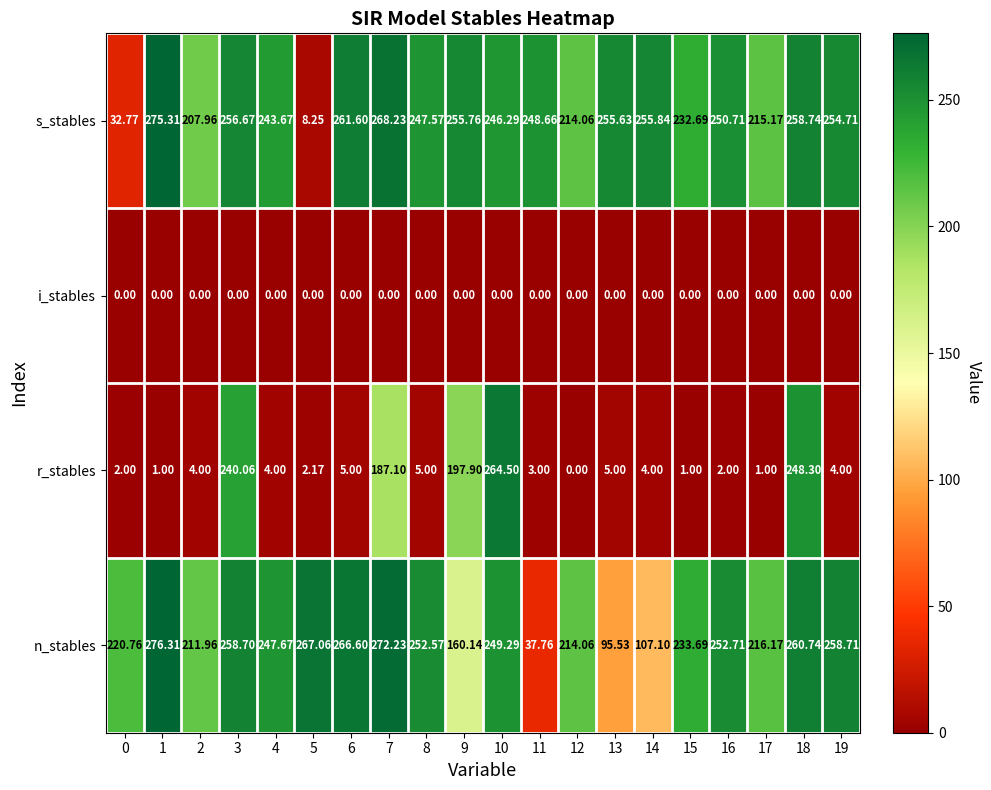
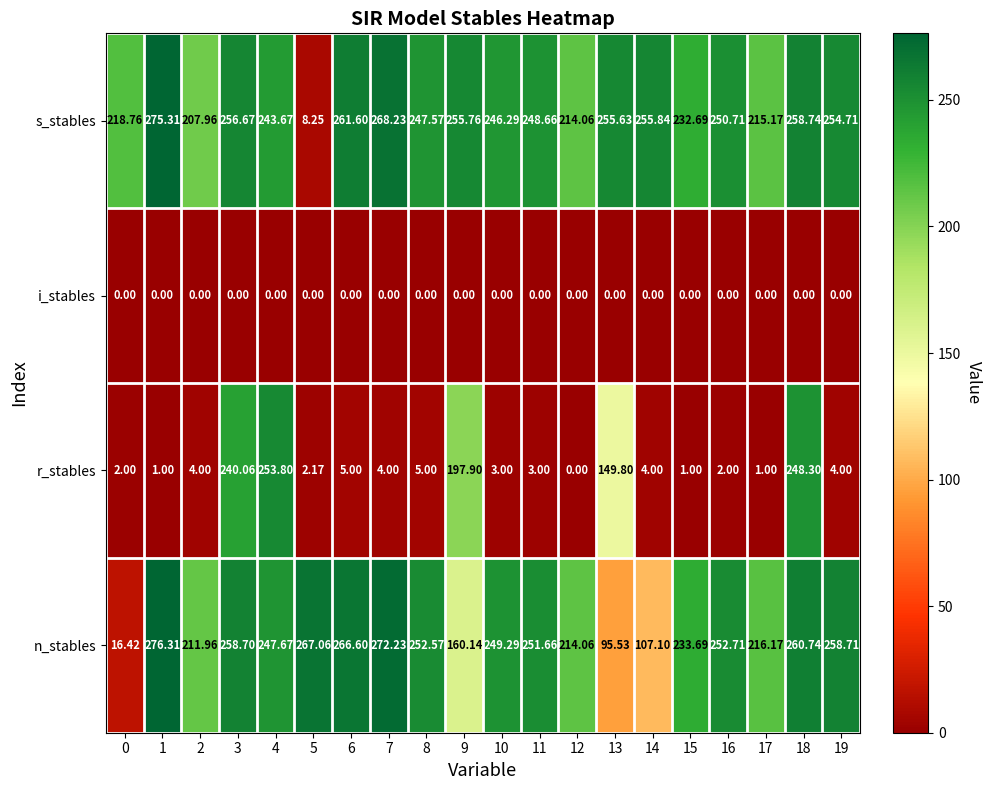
s_stables, 0: 32.77 -> 218.76
r_stables, 4: 4.00 -> 253.80
r_stables, 7: 187.10 -> 4.00
r_stables, 10: 264.50 -> 3.00
r_stables, 13: 5.00 -> 149.80
n_stables, 0: 220.76 -> 16.42
n_stables, 11: 37.76 -> 251.66
